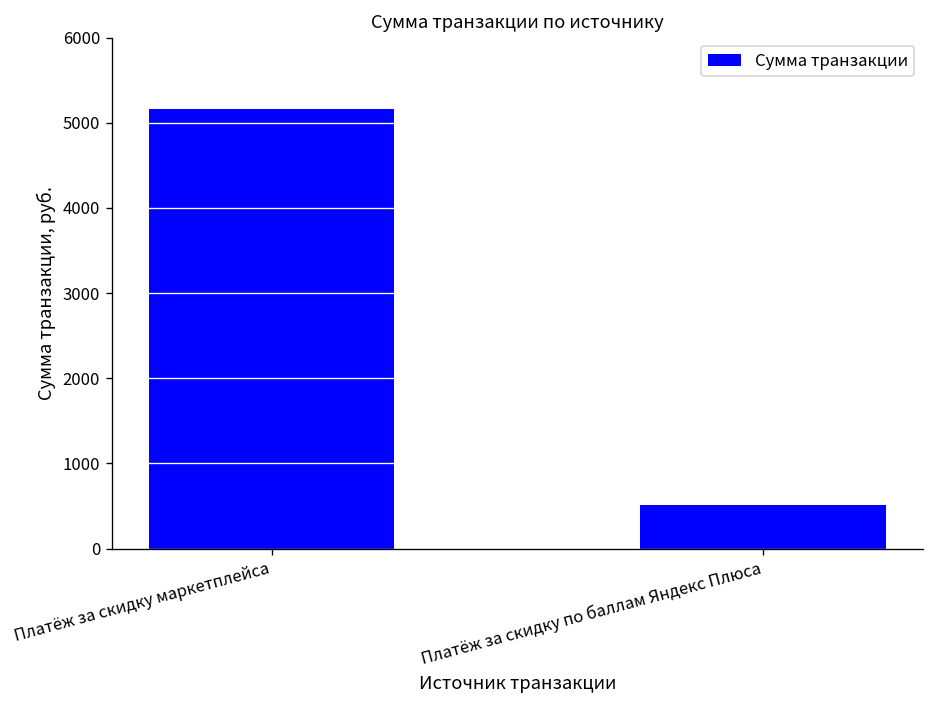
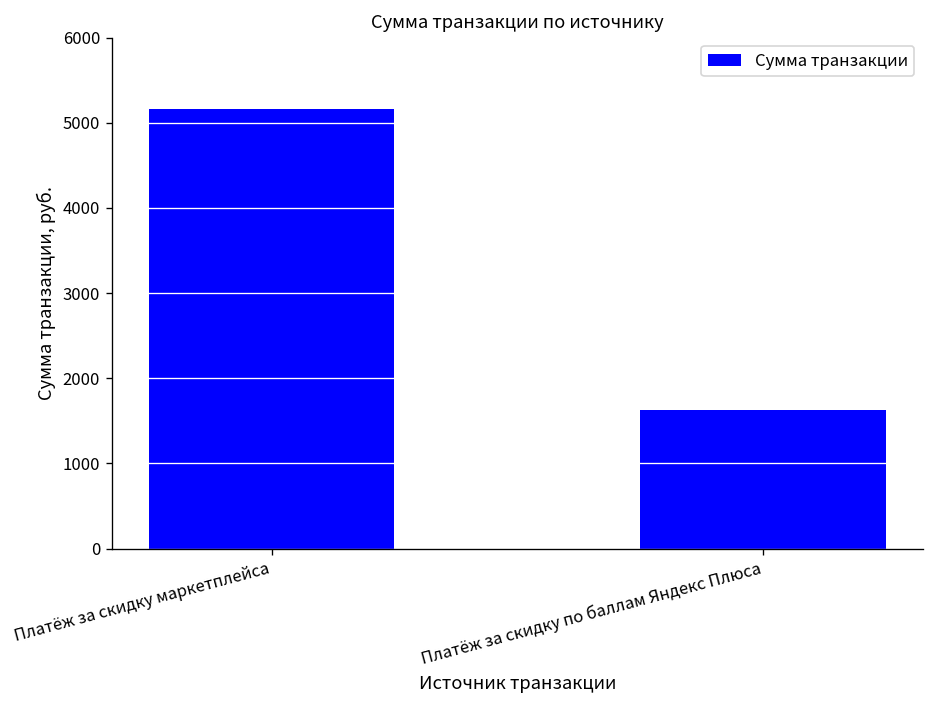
Платёж за скидку по баллам Яндекс Плюса: 500 -> 1600
